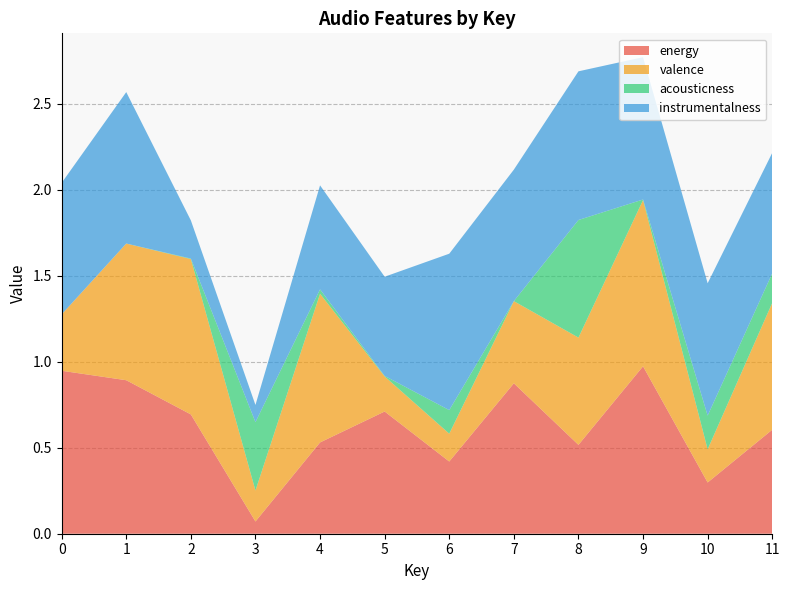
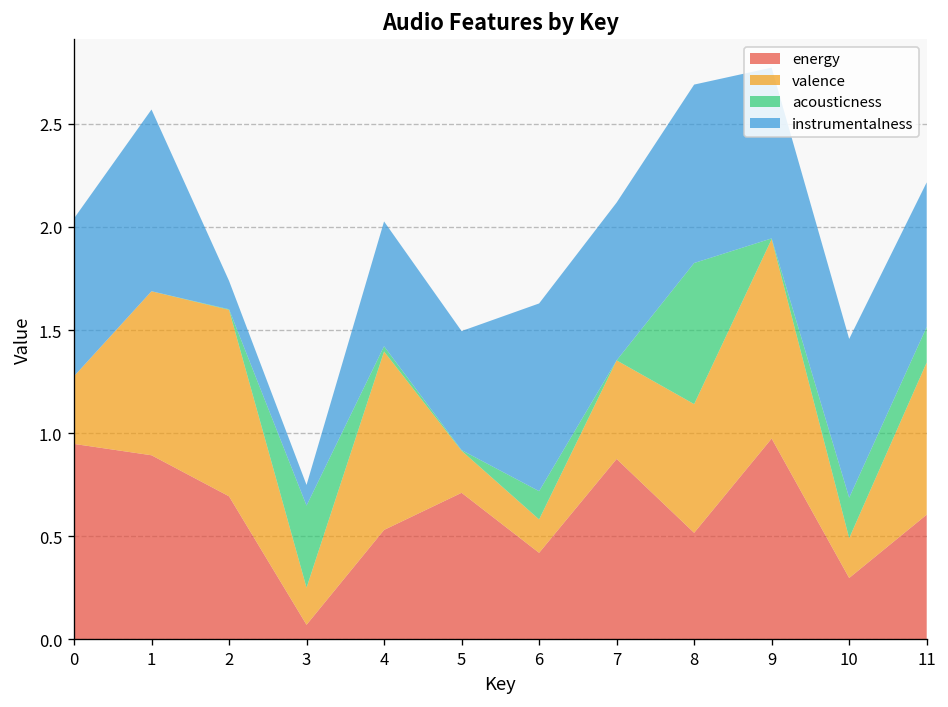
instrumentalness, 2: 0.22 -> 0.14
